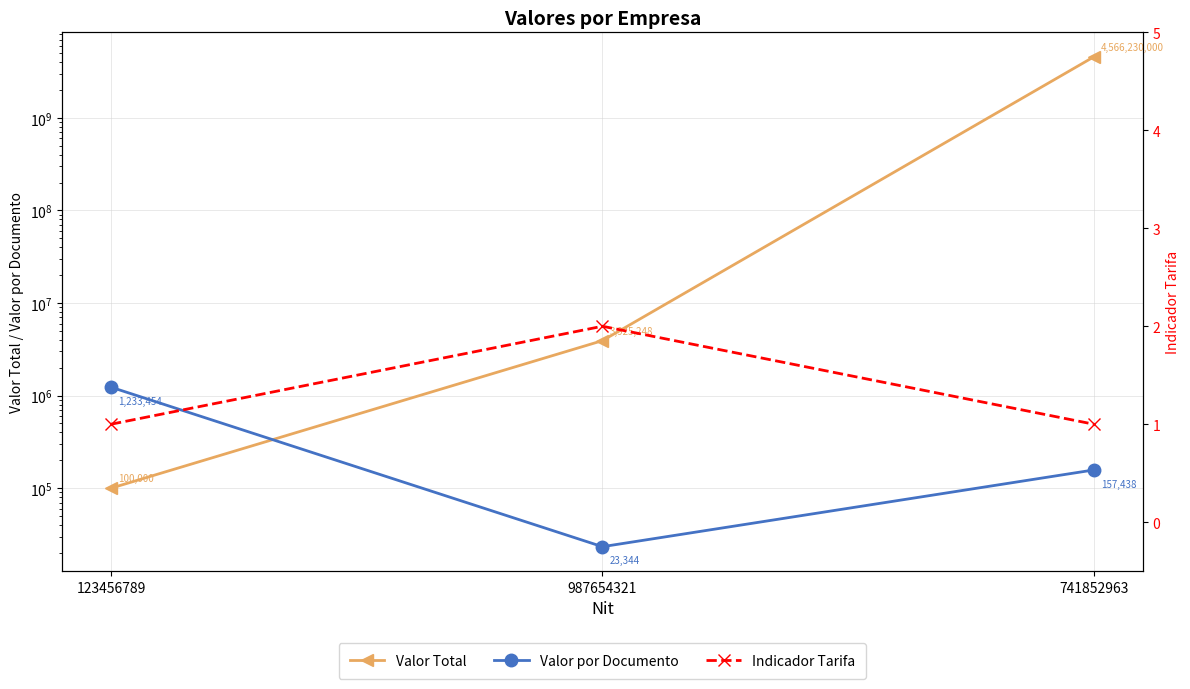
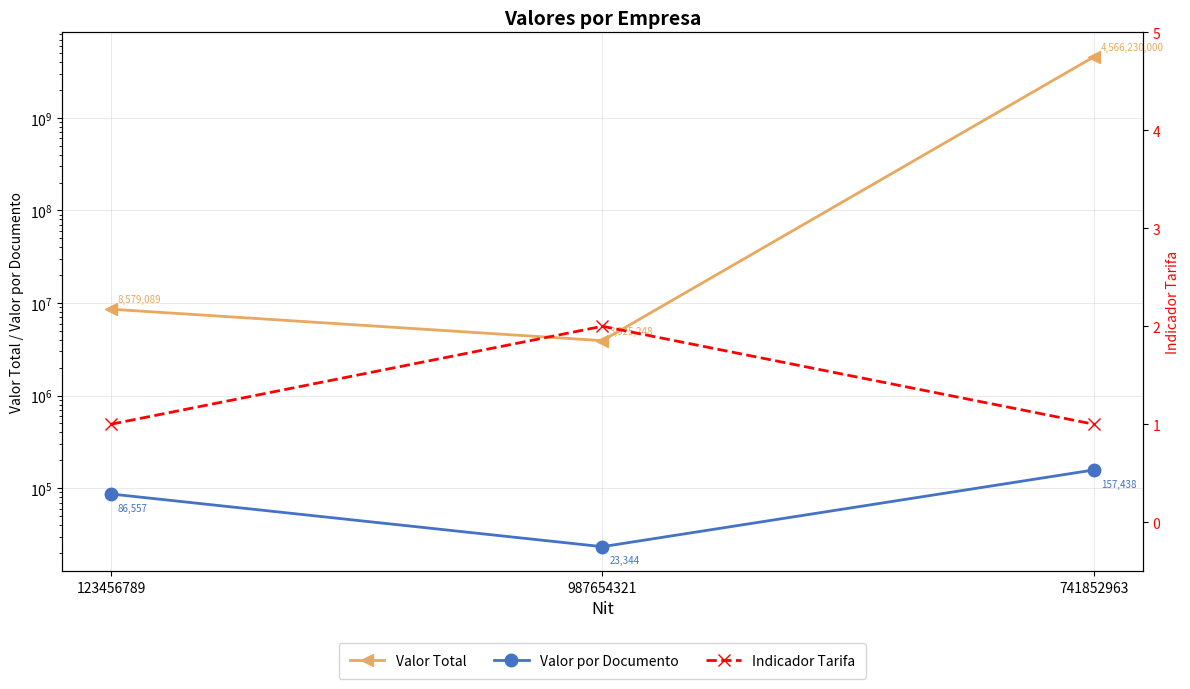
Valor Total, 123456789: 100,000 -> 8,579,089
Valor por Documento, 123456789: 1,233,454 -> 86,557
